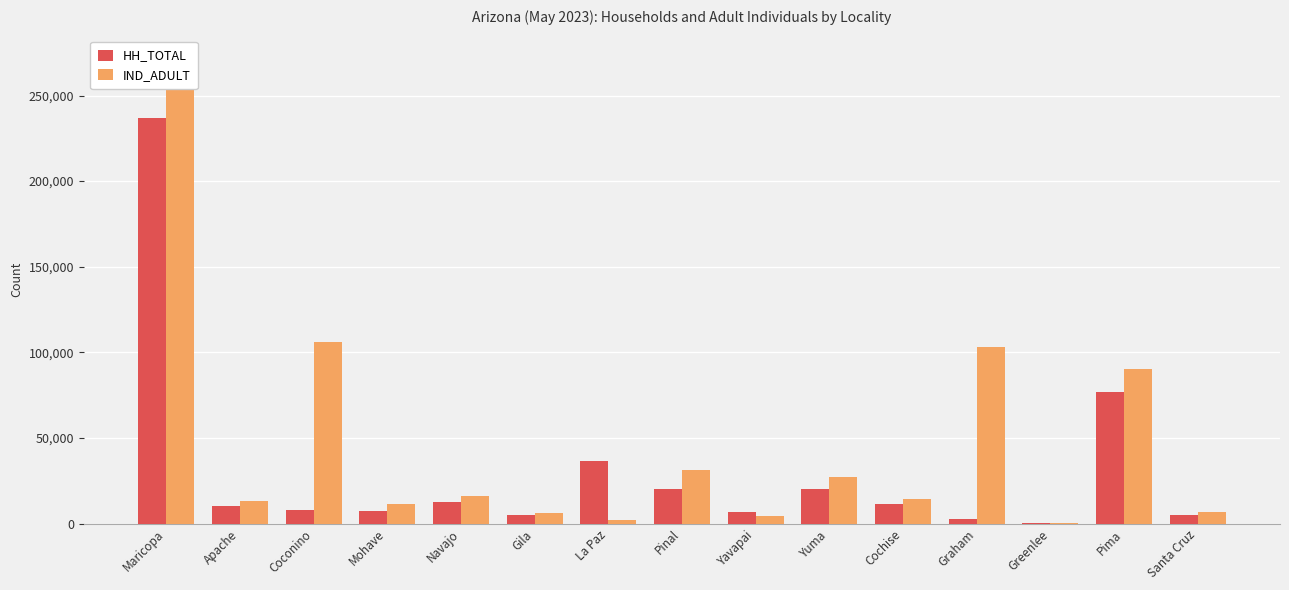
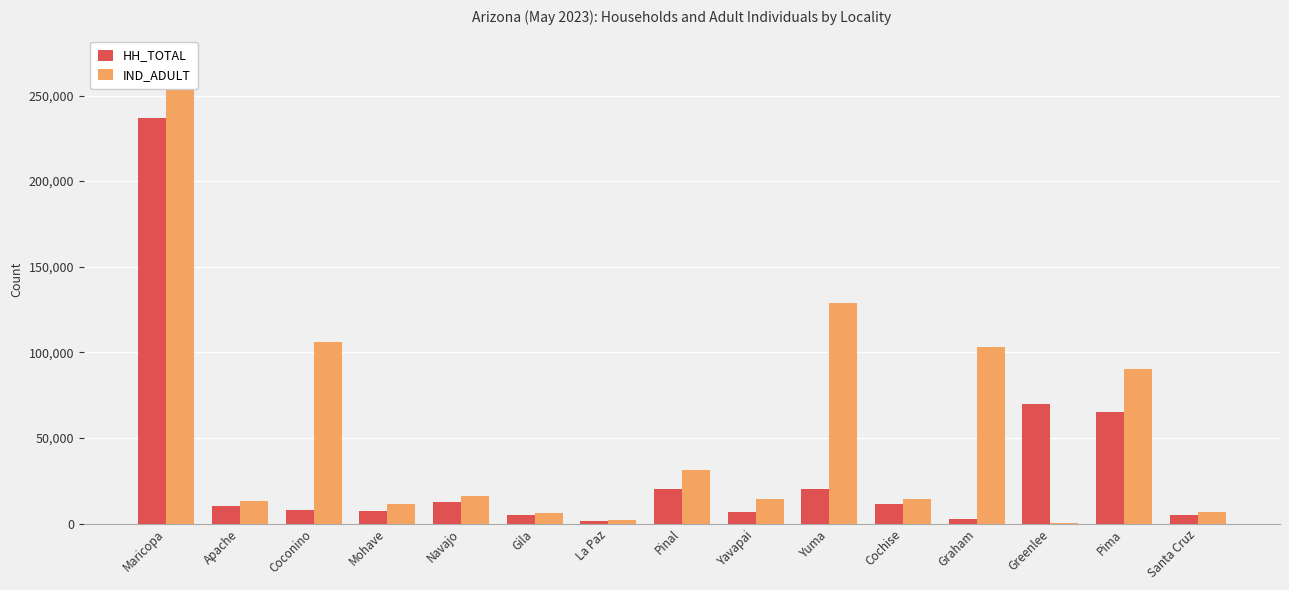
HH_TOTAL, La Paz: 37,000 -> 2,000
IND_ADULT, Yavapai: 4,000 -> 14,000
IND_ADULT, Yuma: 27,000 -> 129,000
HH_TOTAL, Greenlee: 0 -> 70,000
HH_TOTAL, Pima: 77,000 -> 65,000
